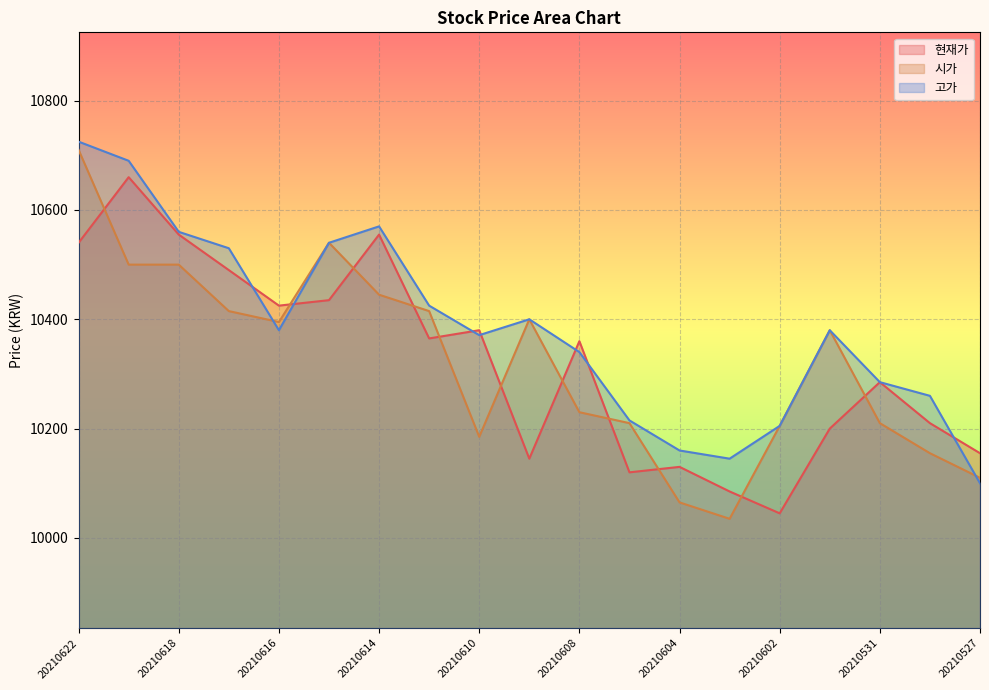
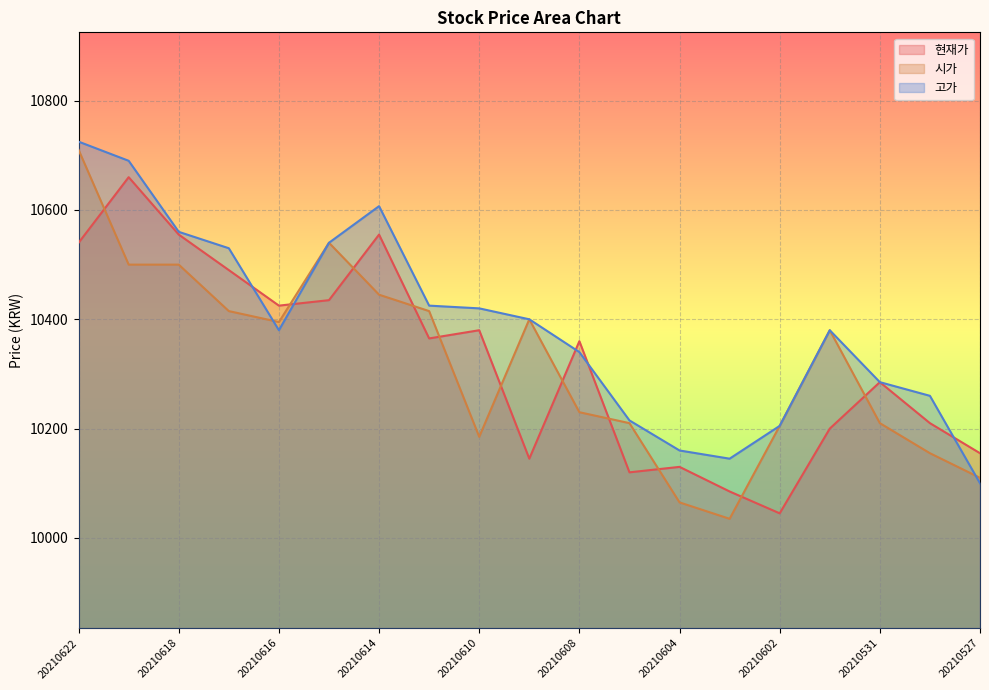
고가, 20210614: 10570 -> 10610
고가, 20210610: 10370 -> 10420
